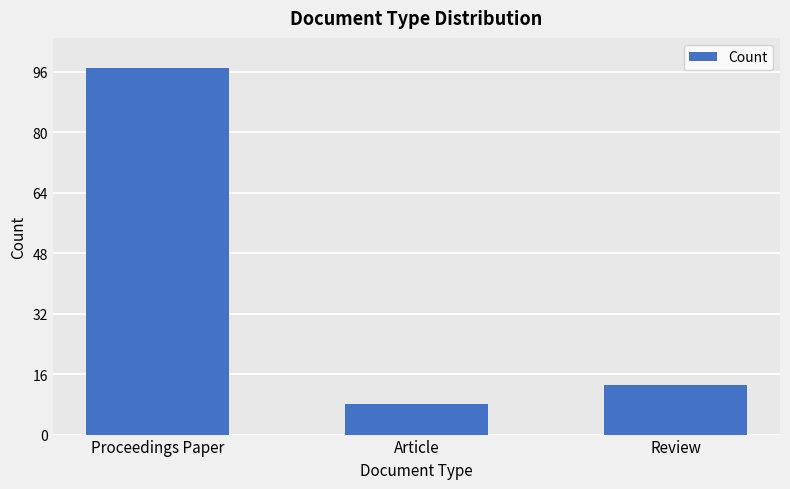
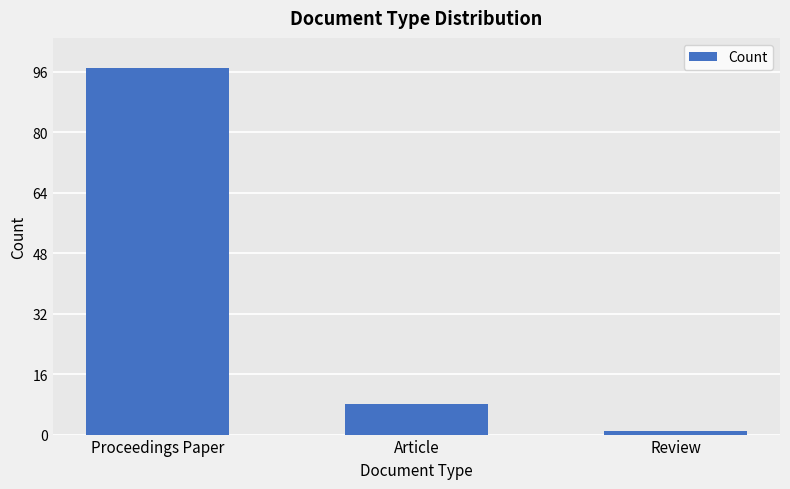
Review: 13 -> 1
